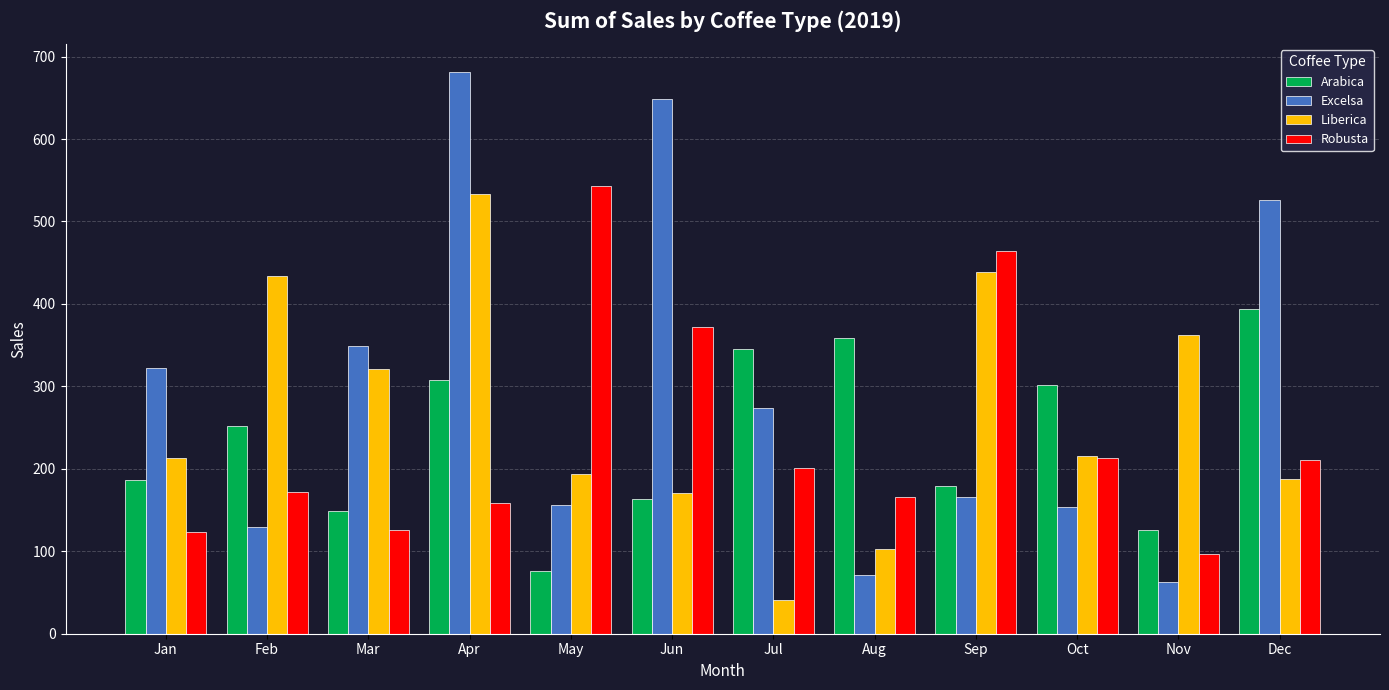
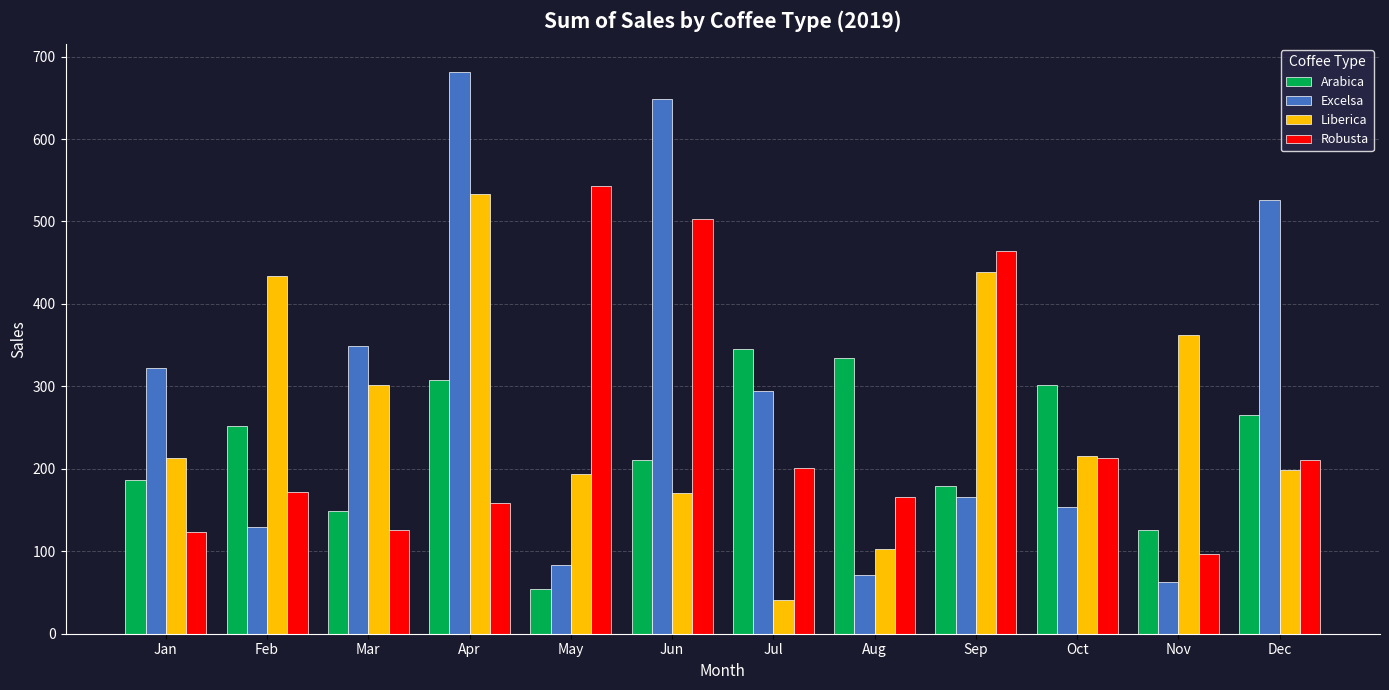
Liberica, Mar: 320 -> 300
Arabica, May: 80 -> 50
Excelsa, May: 160 -> 80
Arabica, Jun: 160 -> 210
Robusta, Jun: 370 -> 500
Excelsa, Jul: 270 -> 290
Arabica, Aug: 360 -> 330
Arabica, Dec: 390 -> 270
Liberica, Dec: 190 -> 200
